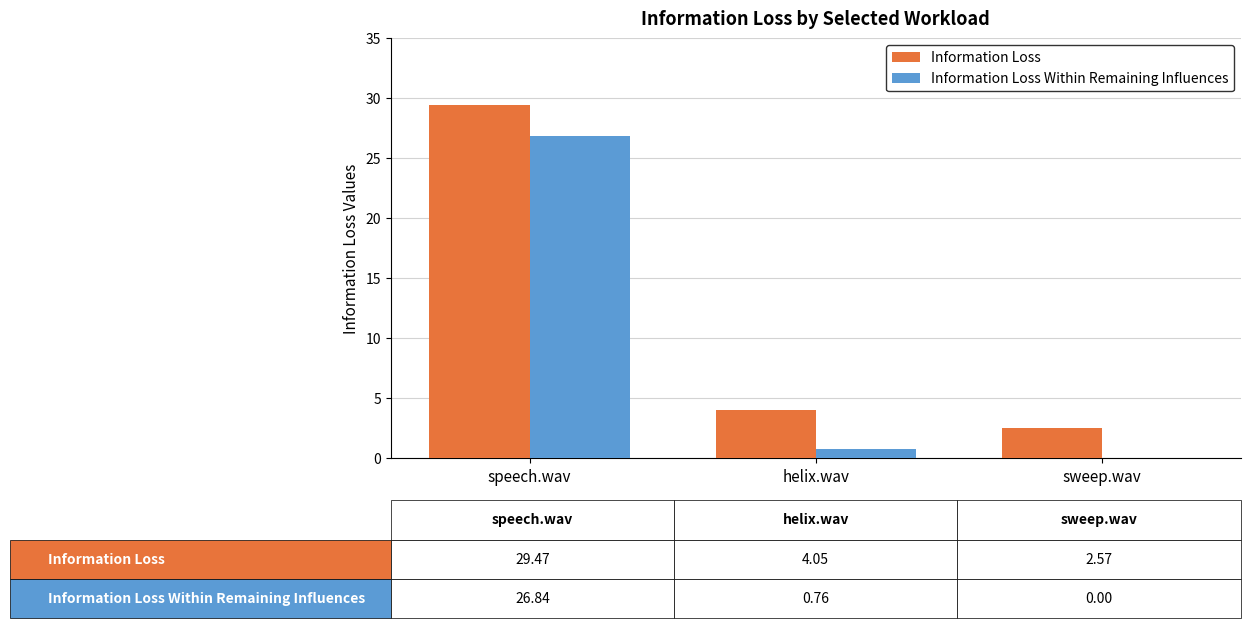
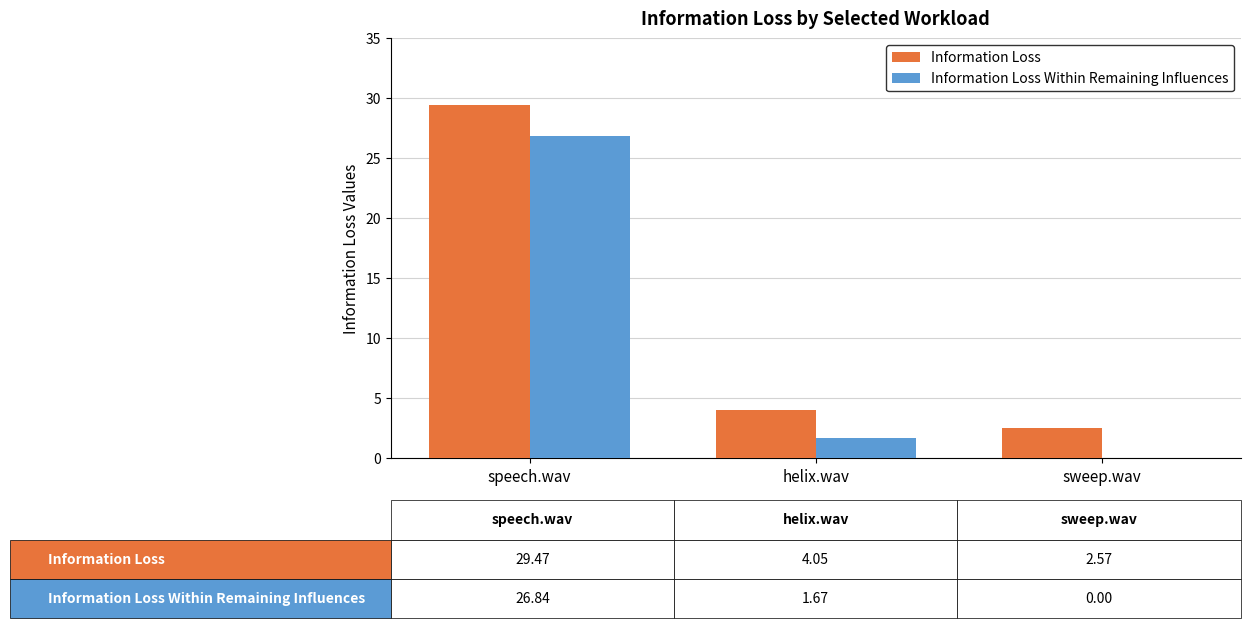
Information Loss Within Remaining Influences, helix.wav: 0.76 -> 1.67
